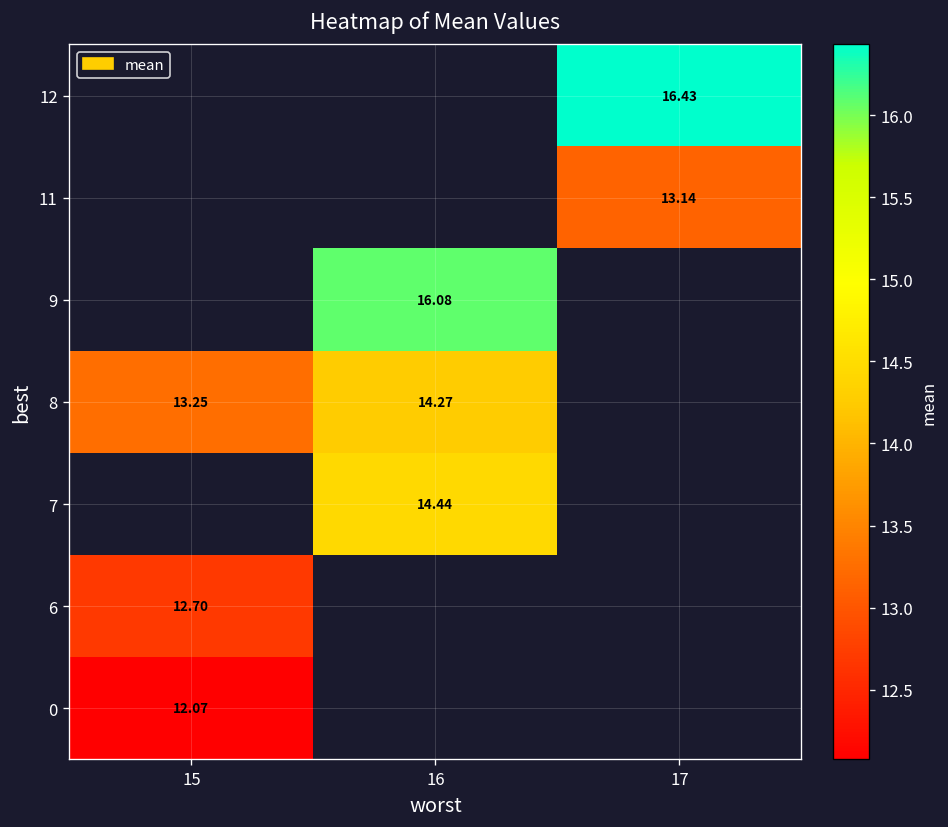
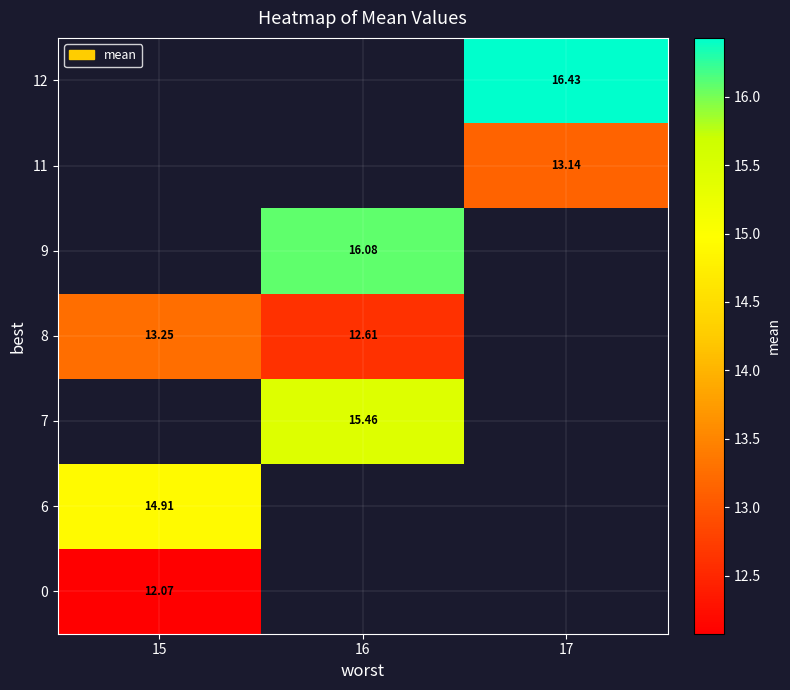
8, 16: 14.27 -> 12.61
7, 16: 14.44 -> 15.46
6, 15: 12.70 -> 14.91
